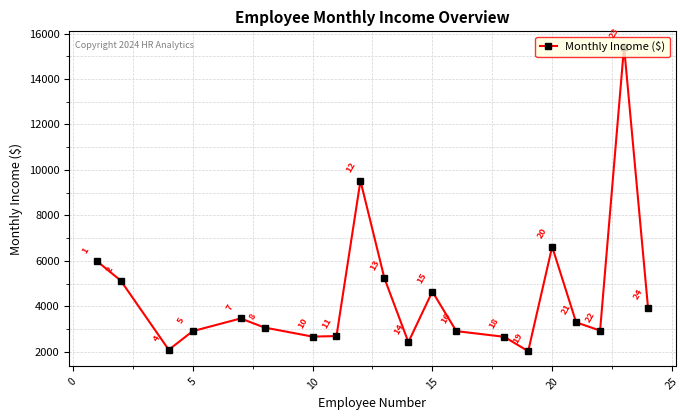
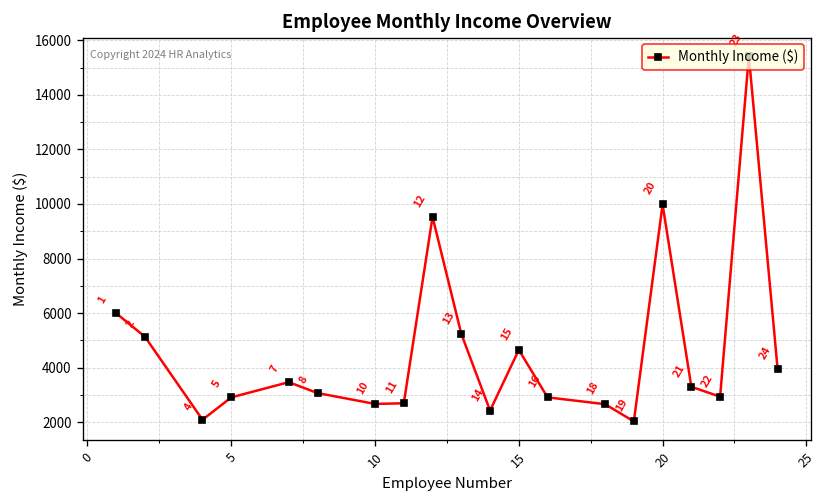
20: 6600 -> 10000
